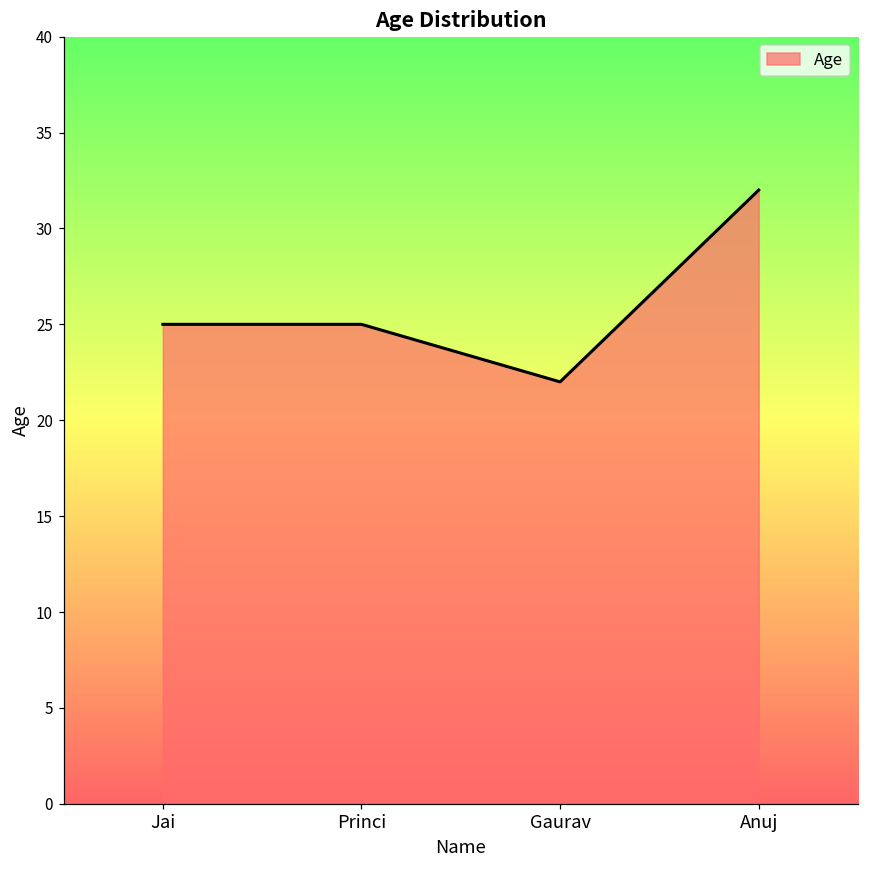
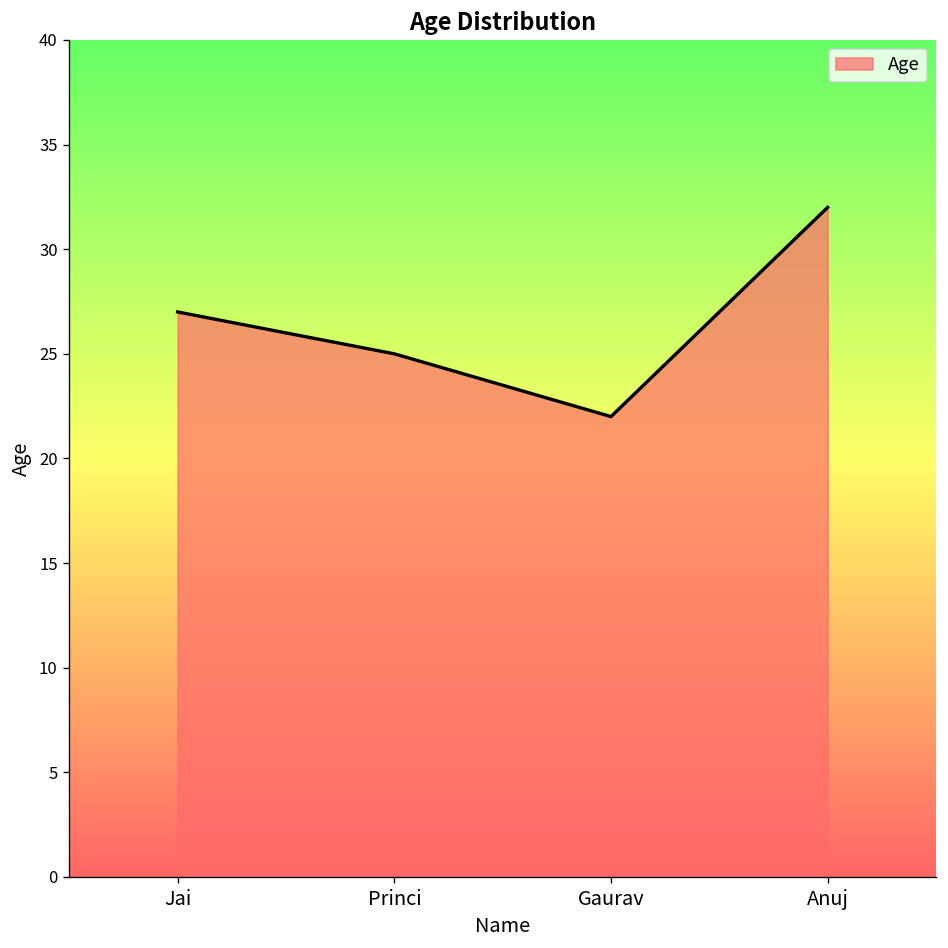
Jai: 25 -> 27
